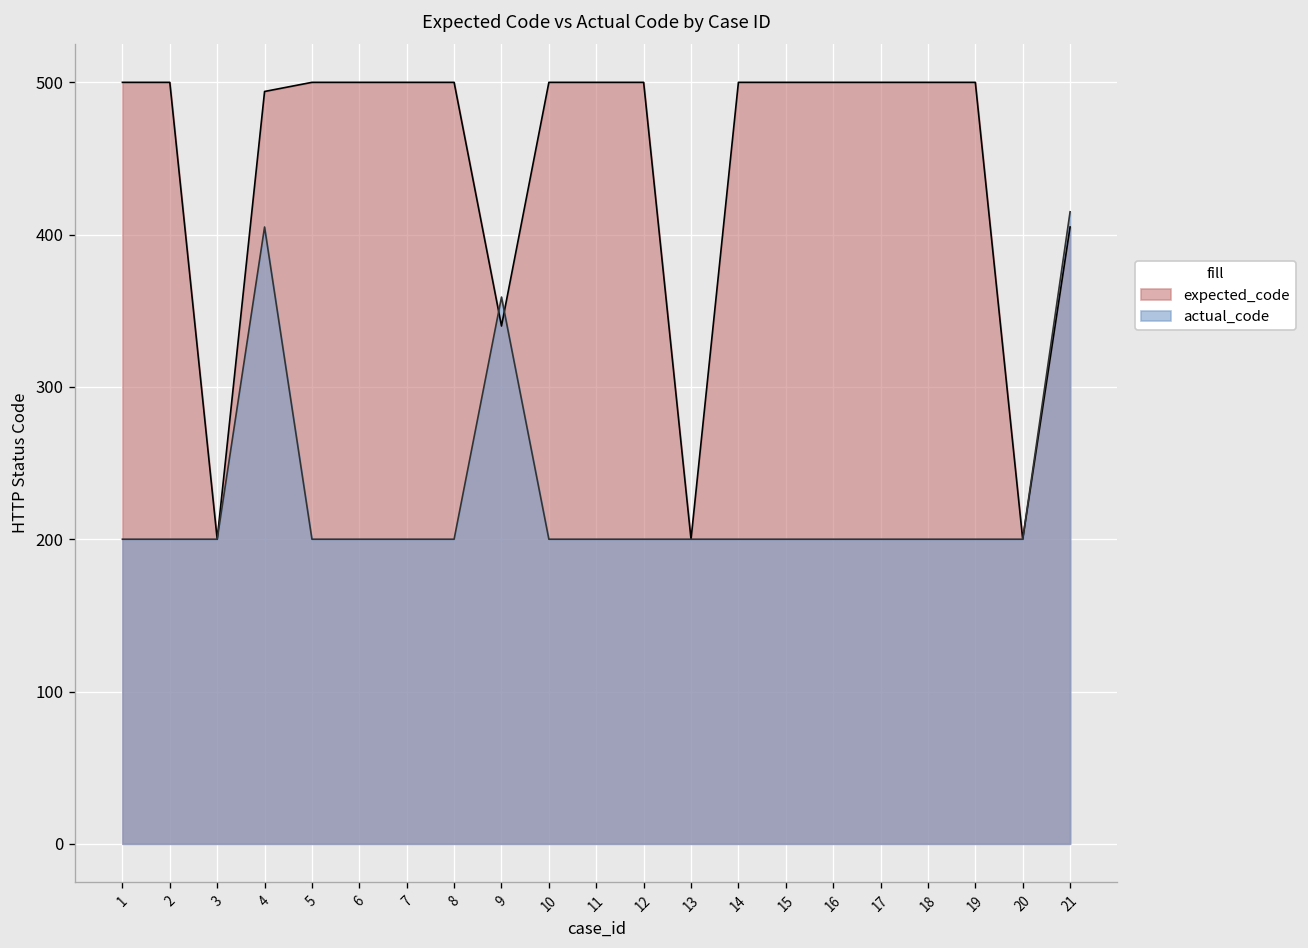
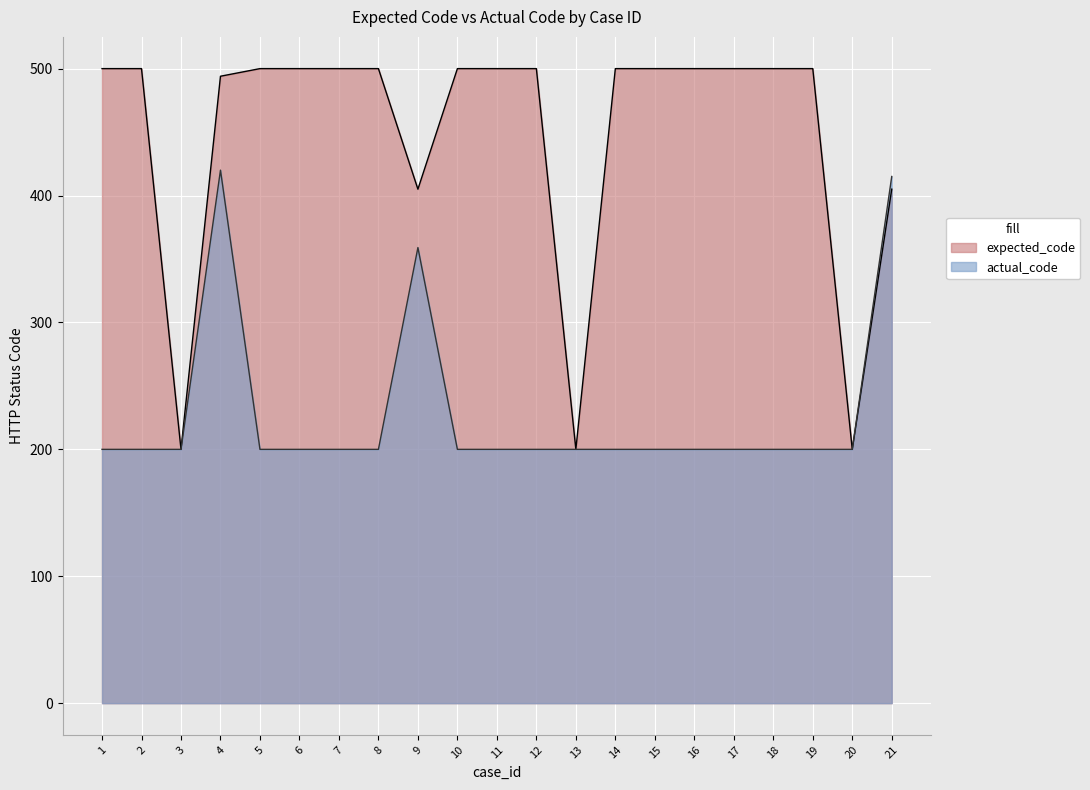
actual_code, 4: 405 -> 420
expected_code, 9: 340 -> 405
